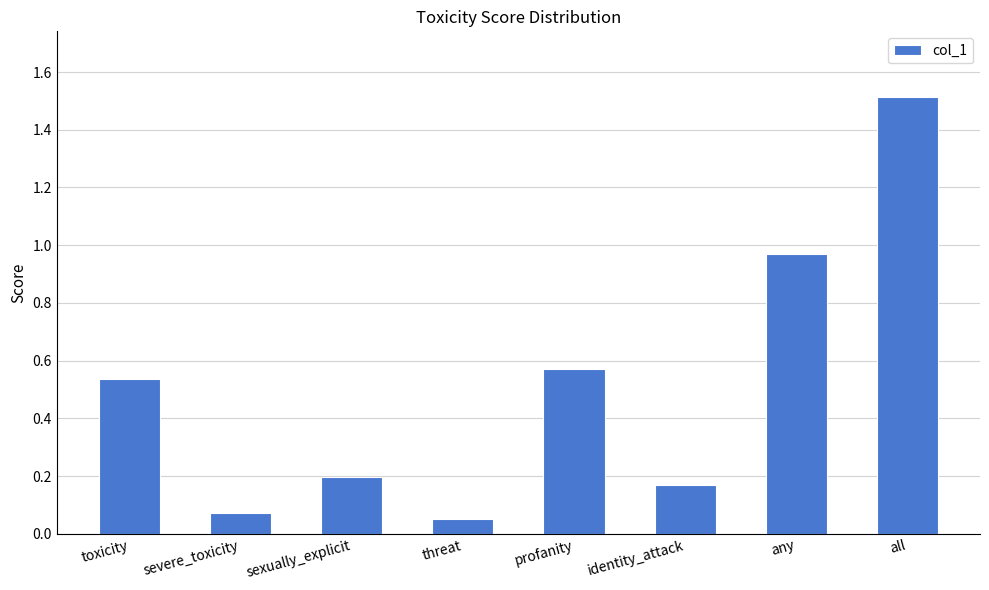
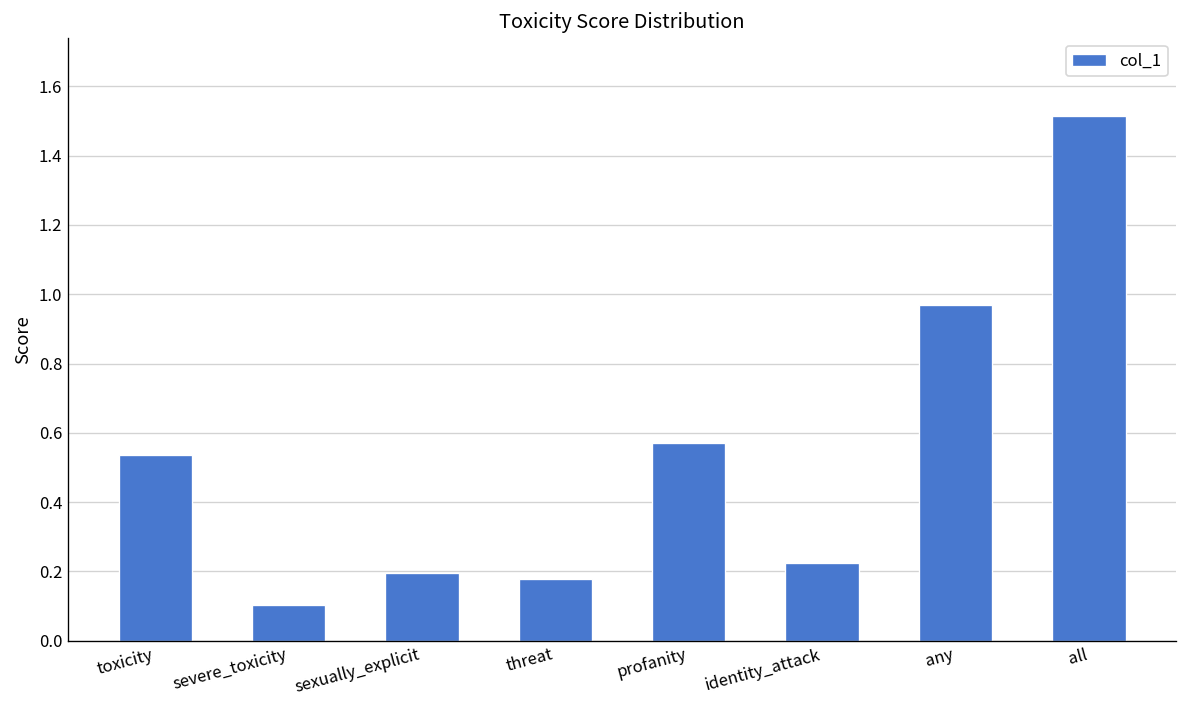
severe_toxicity: 0.07 -> 0.10
threat: 0.05 -> 0.18
identity_attack: 0.17 -> 0.22
